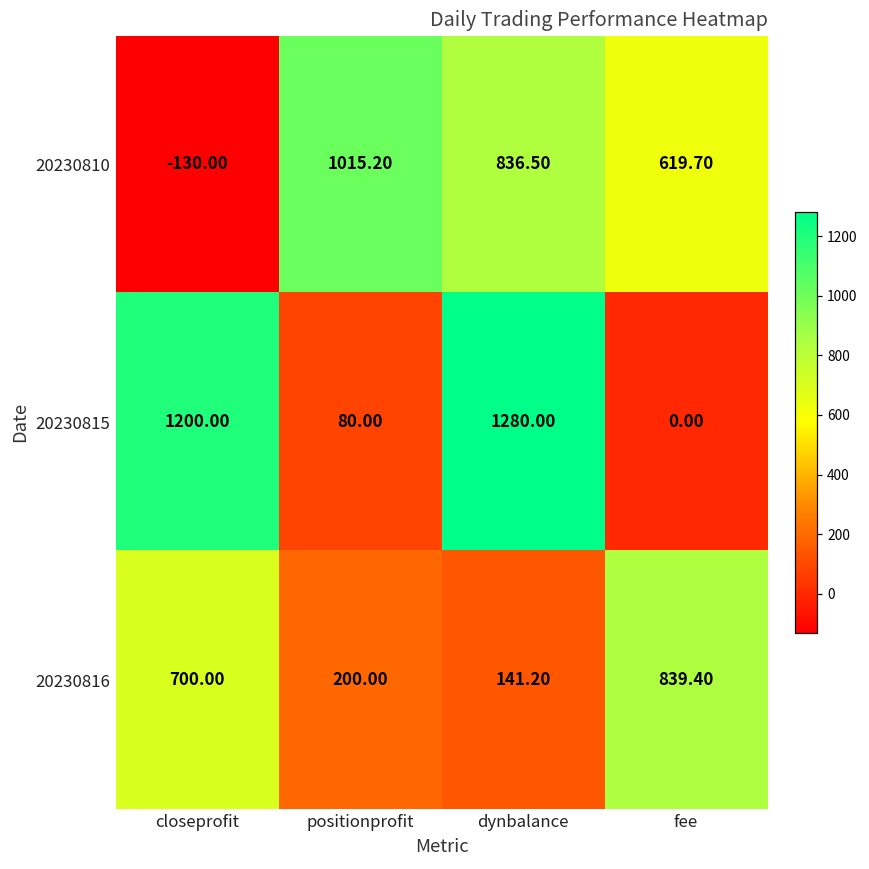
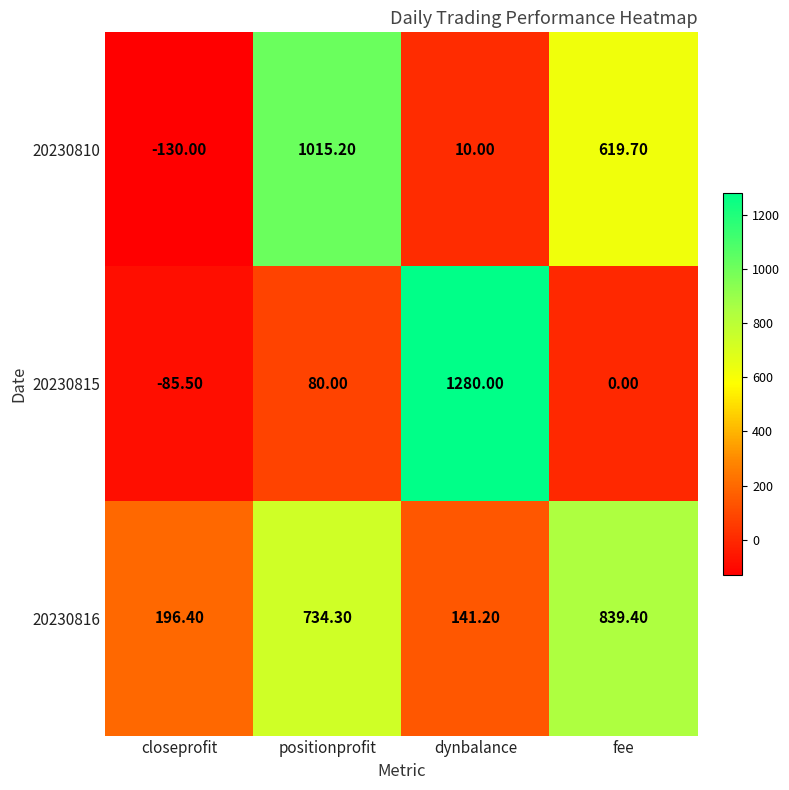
20230810, dynbalance: 836.50 -> 10.00
20230815, closeprofit: 1200.00 -> -85.50
20230816, closeprofit: 700.00 -> 196.40
20230816, positionprofit: 200.00 -> 734.30
